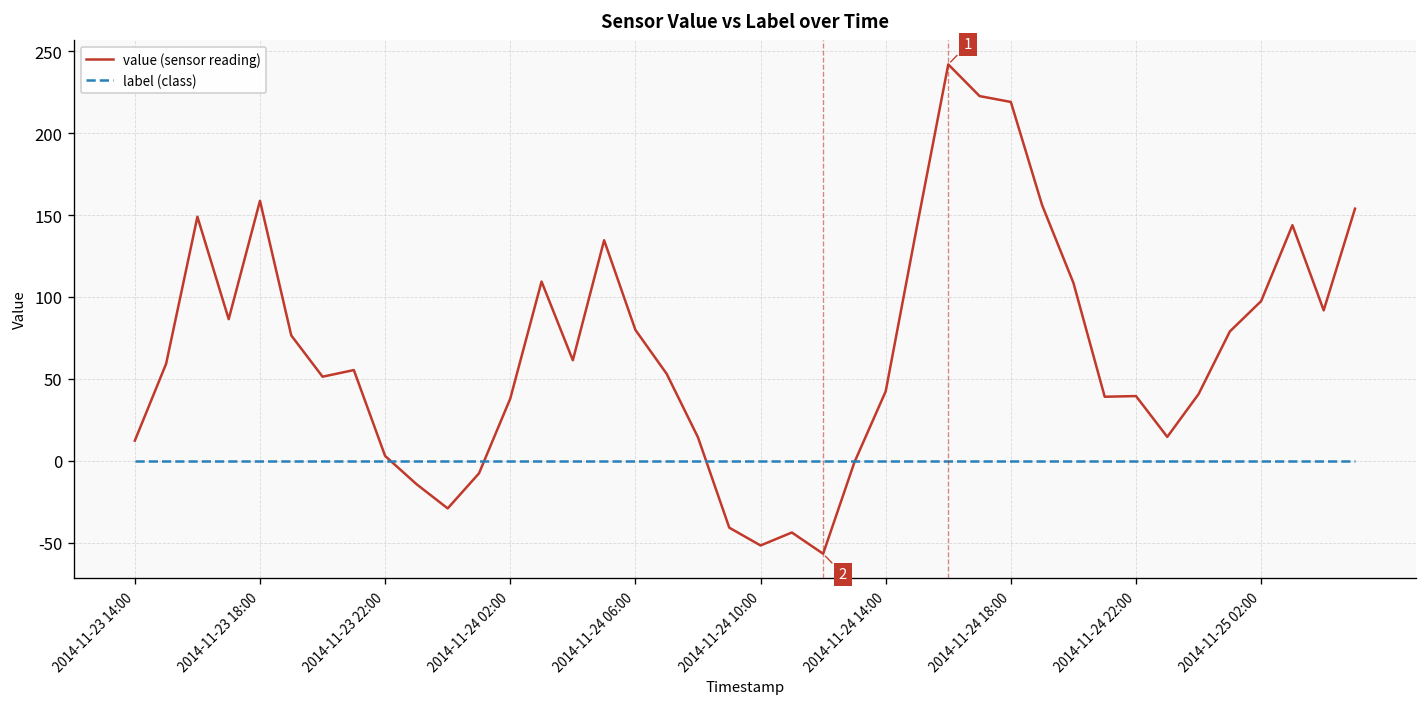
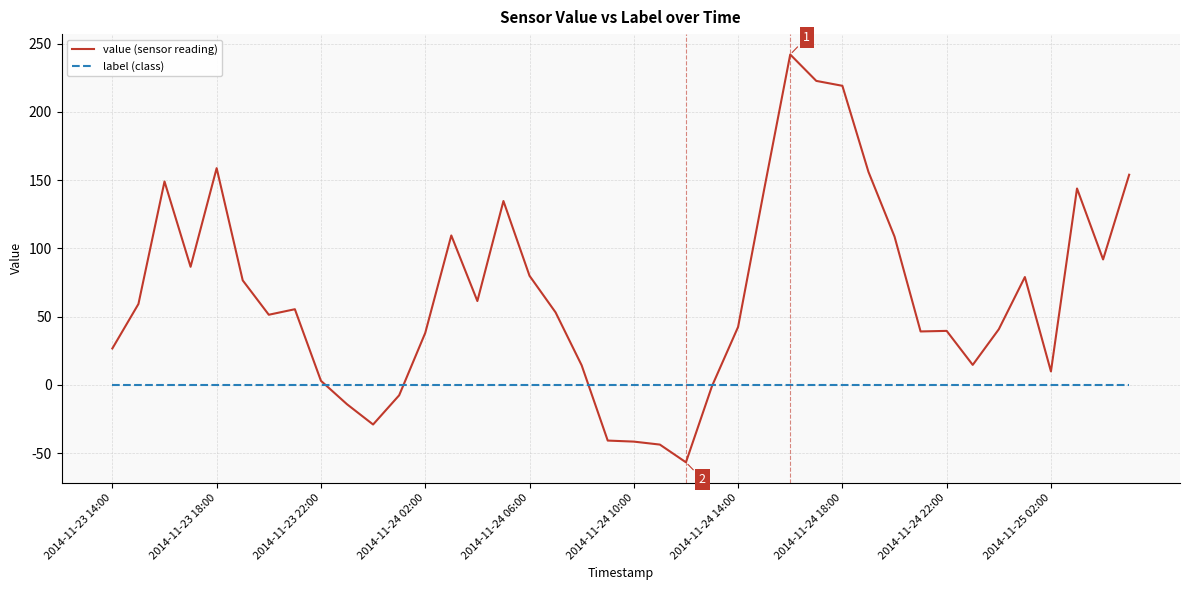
value (sensor reading), 2014-11-23 14:00: 12 -> 27
value (sensor reading), 2014-11-24 10:00: -52 -> -42
value (sensor reading), 2014-11-25 02:00: 97 -> 10
